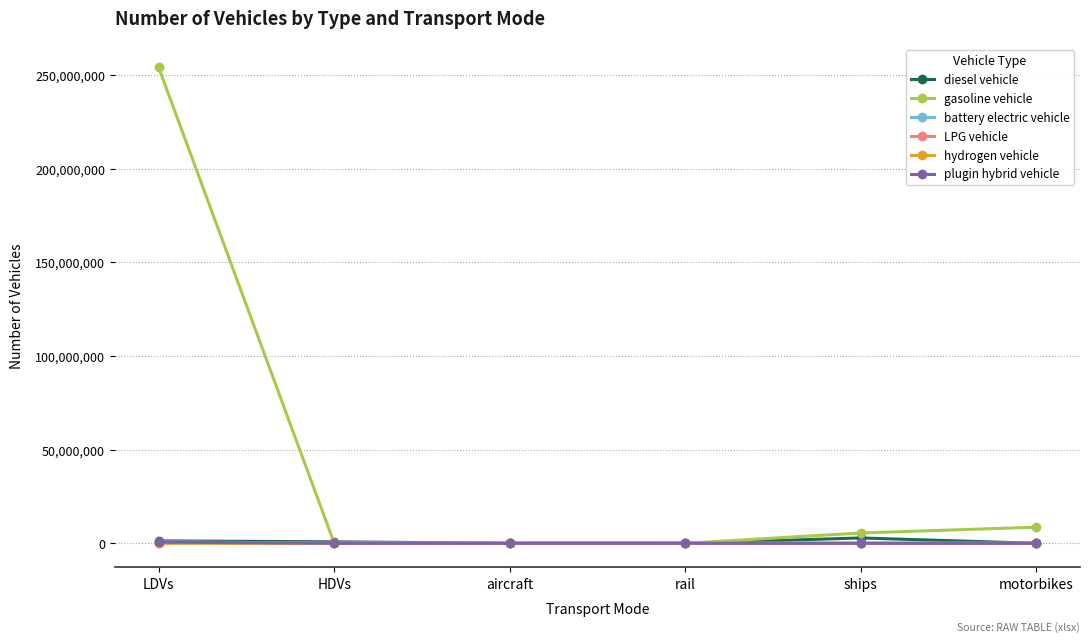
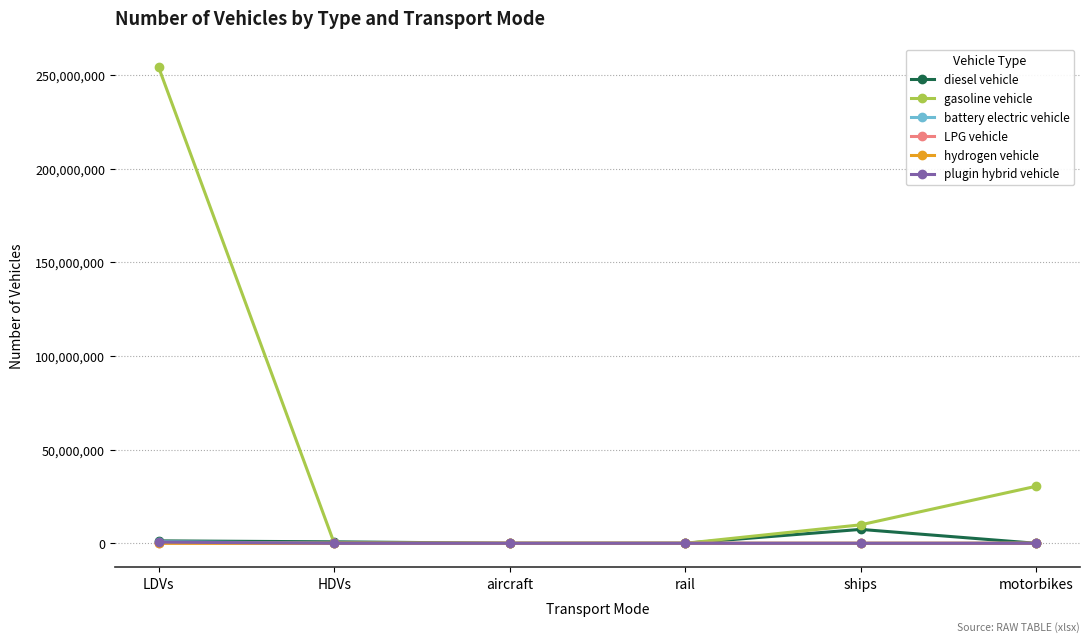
diesel vehicle, ships: 3,000,000 -> 7,000,000
gasoline vehicle, ships: 5,000,000 -> 10,000,000
gasoline vehicle, motorbikes: 9,000,000 -> 30,000,000
